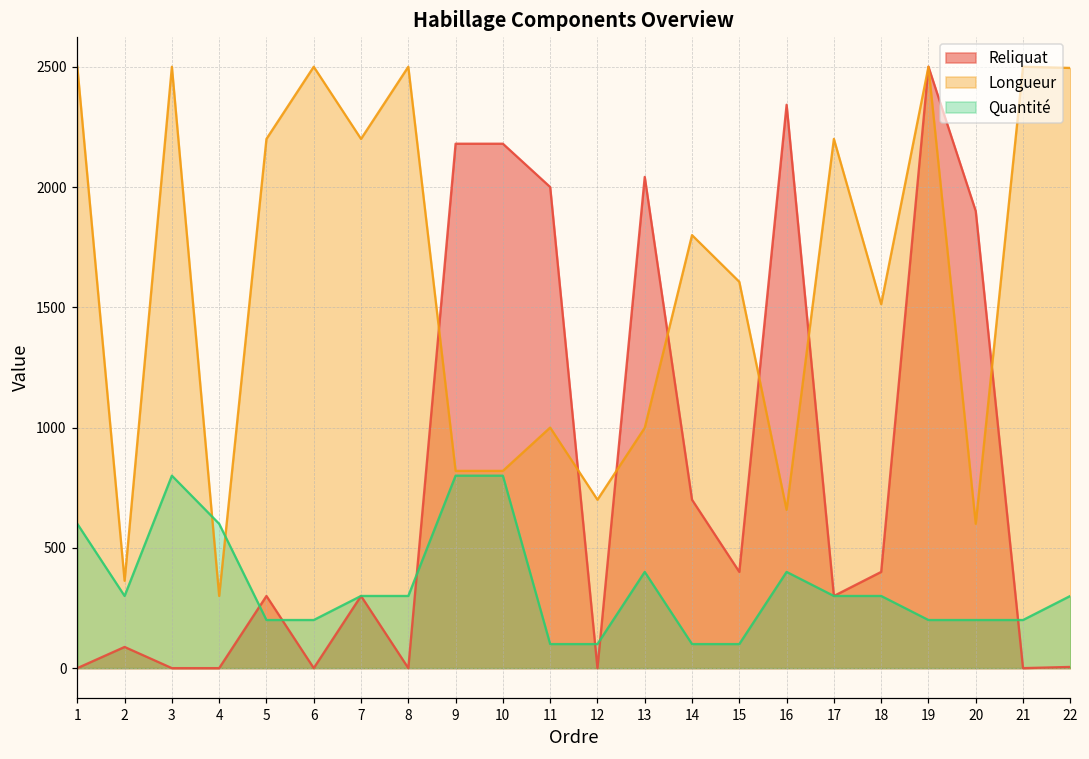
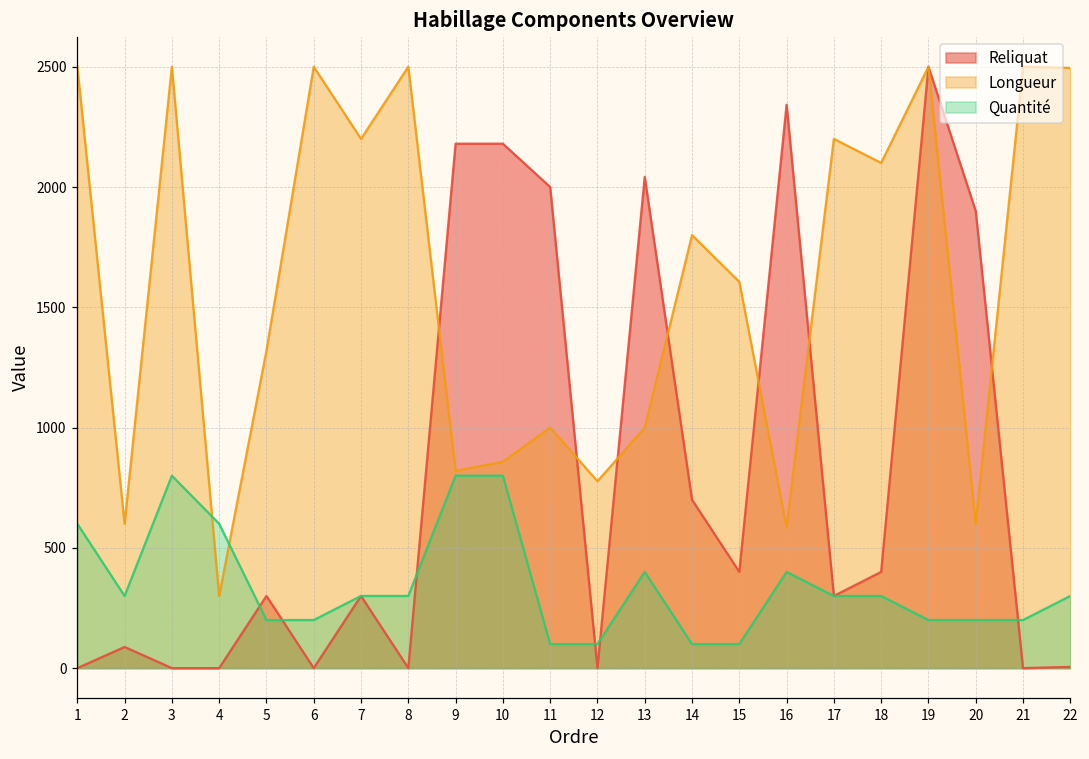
Longueur, 2: 360 -> 600
Longueur, 5: 2200 -> 1320
Longueur, 10: 820 -> 860
Longueur, 12: 700 -> 780
Longueur, 16: 660 -> 590
Longueur, 18: 1510 -> 2100
